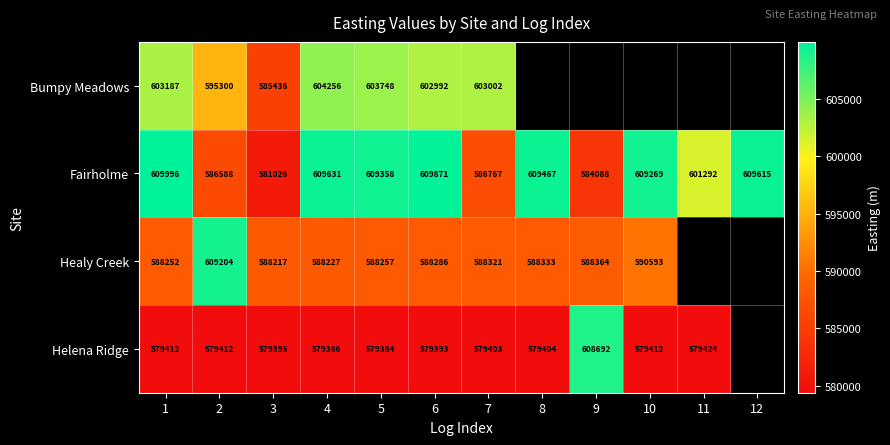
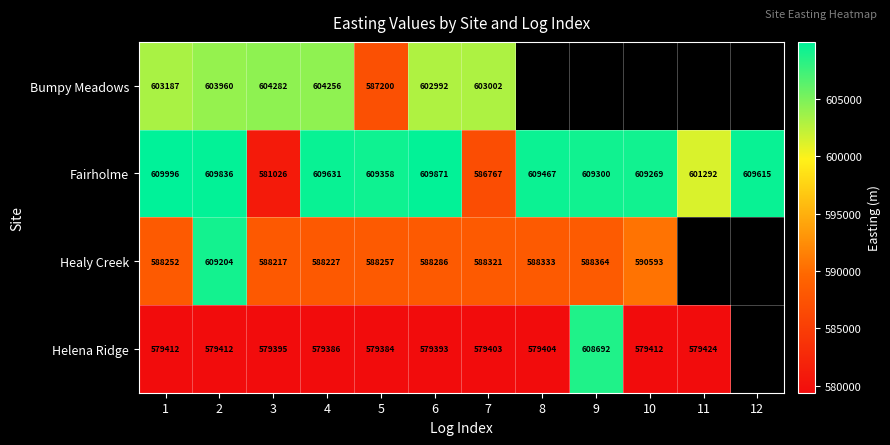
Bumpy Meadows, 2: 595300 -> 603960
Bumpy Meadows, 3: 585436 -> 604282
Bumpy Meadows, 5: 603748 -> 587200
Fairholme, 2: 586588 -> 609836
Fairholme, 9: 584088 -> 609300
